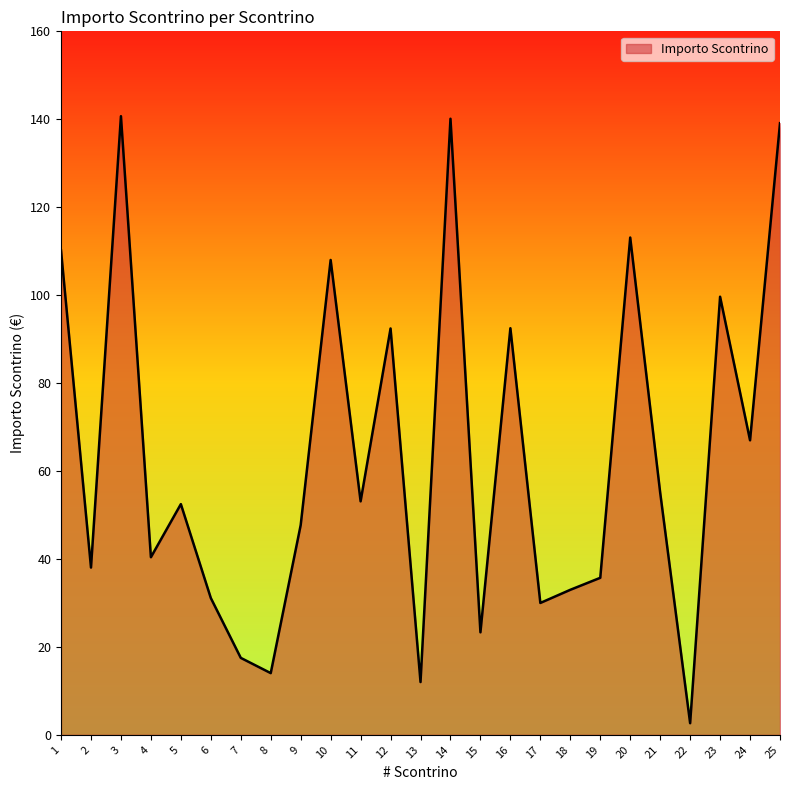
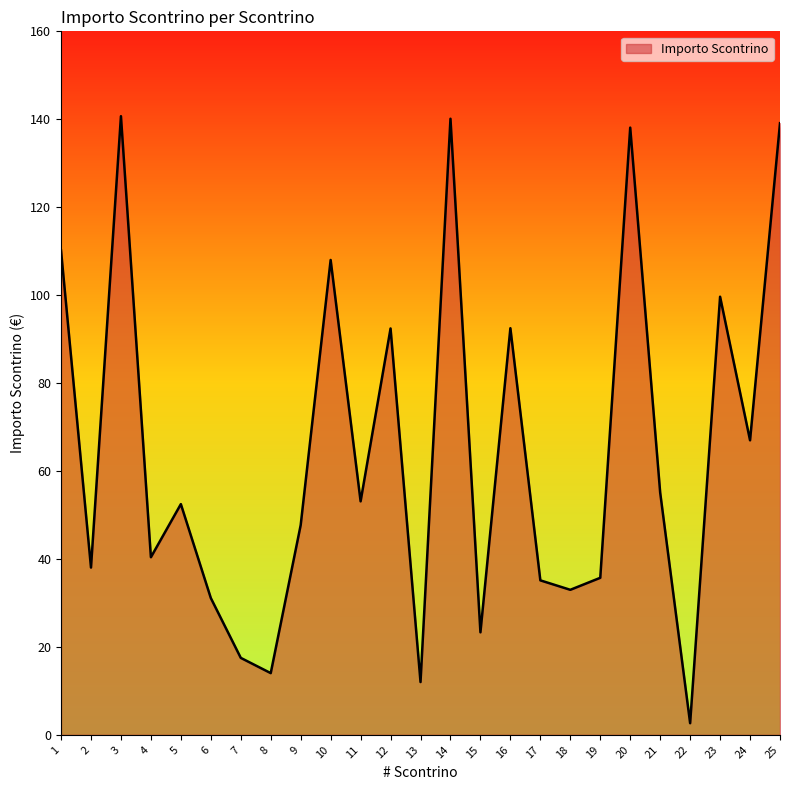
17: 30 -> 35
20: 113 -> 138
